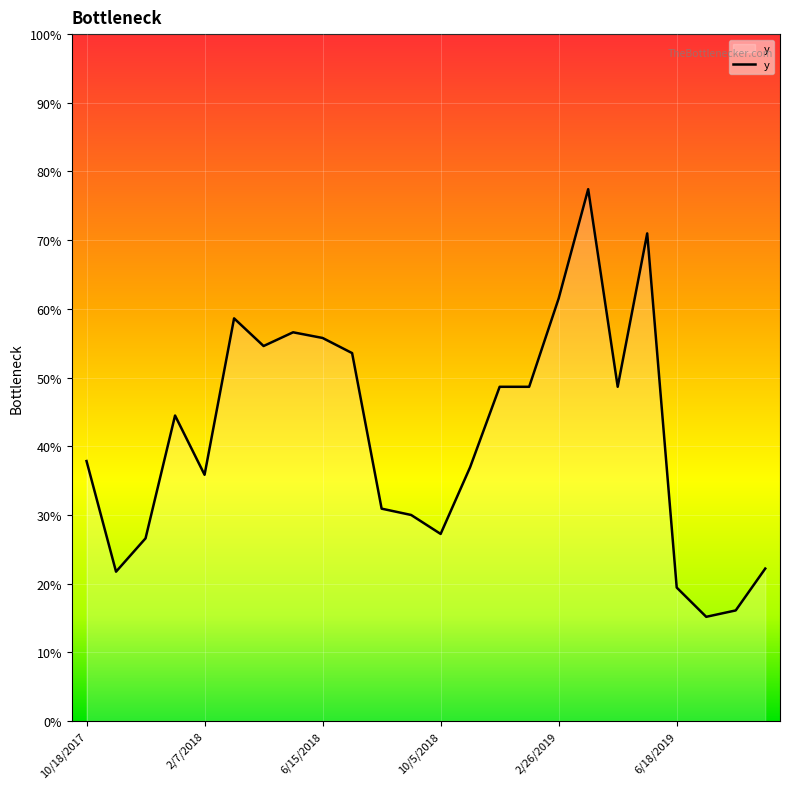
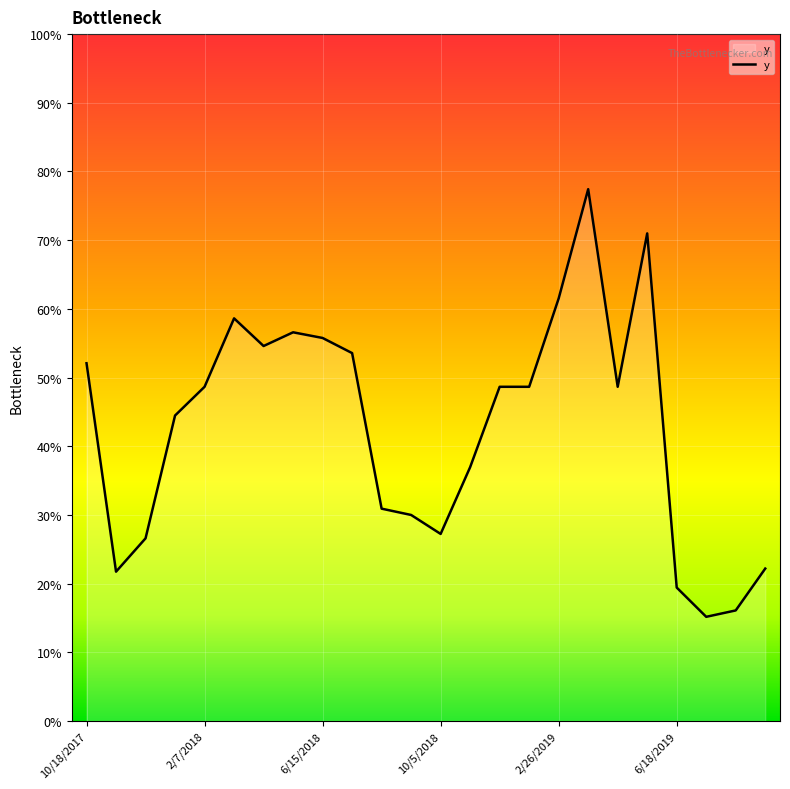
10/18/2017: 38% -> 52%
2/7/2018: 36% -> 49%
